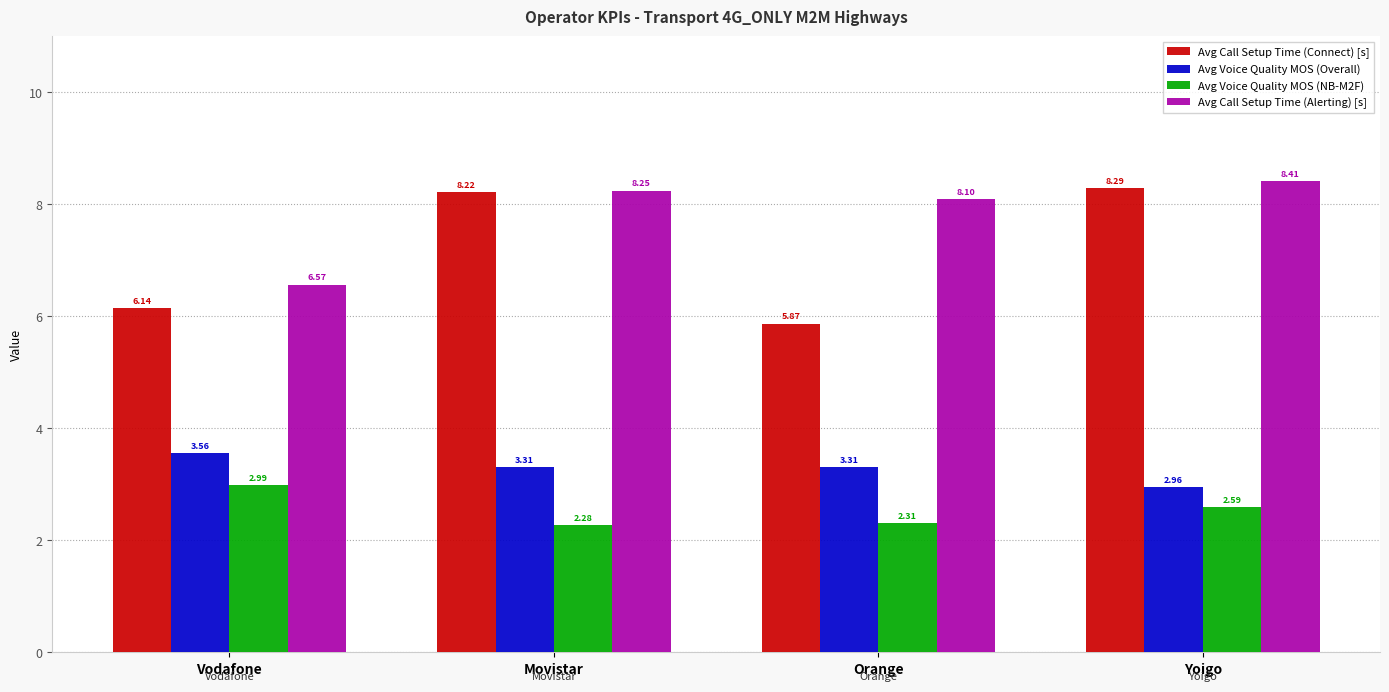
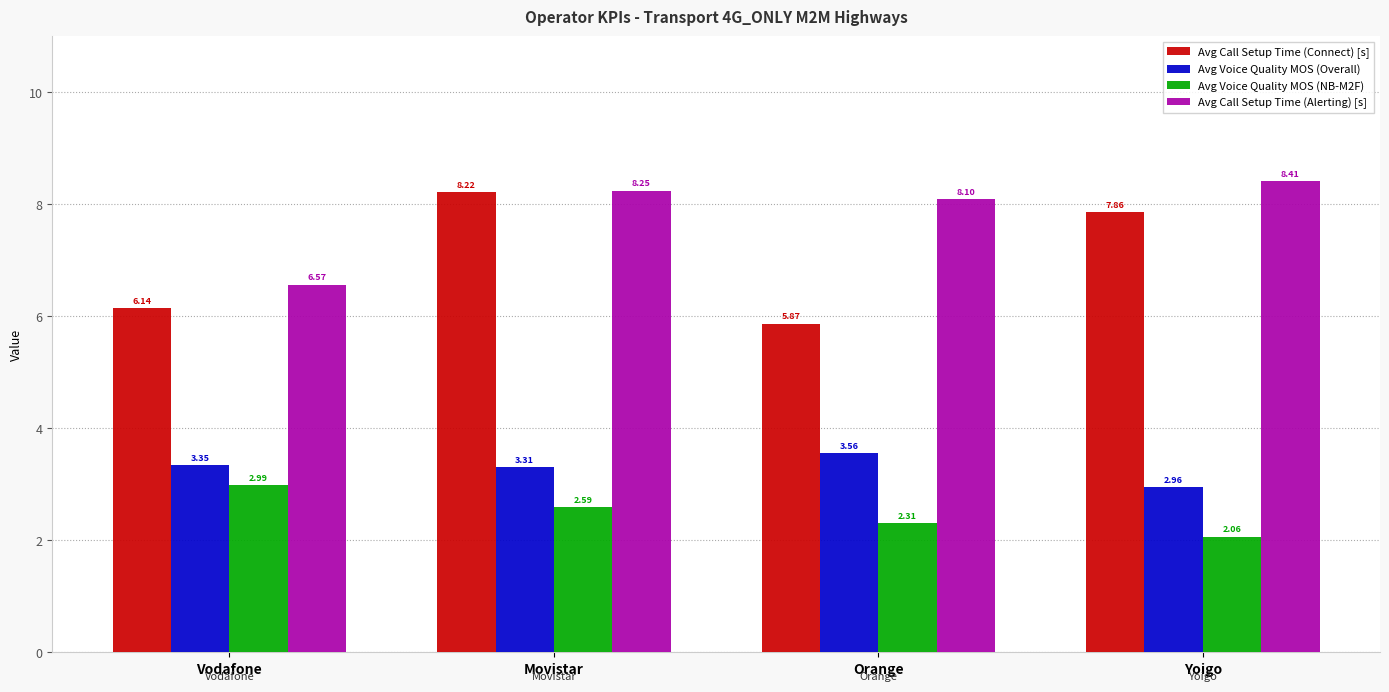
Avg Voice Quality MOS (Overall), Vodafone: 3.56 -> 3.35
Avg Voice Quality MOS (NB-M2F), Movistar: 2.28 -> 2.59
Avg Voice Quality MOS (Overall), Orange: 3.31 -> 3.56
Avg Call Setup Time (Connect) [s], Yoigo: 8.29 -> 7.86
Avg Voice Quality MOS (NB-M2F), Yoigo: 2.59 -> 2.06
